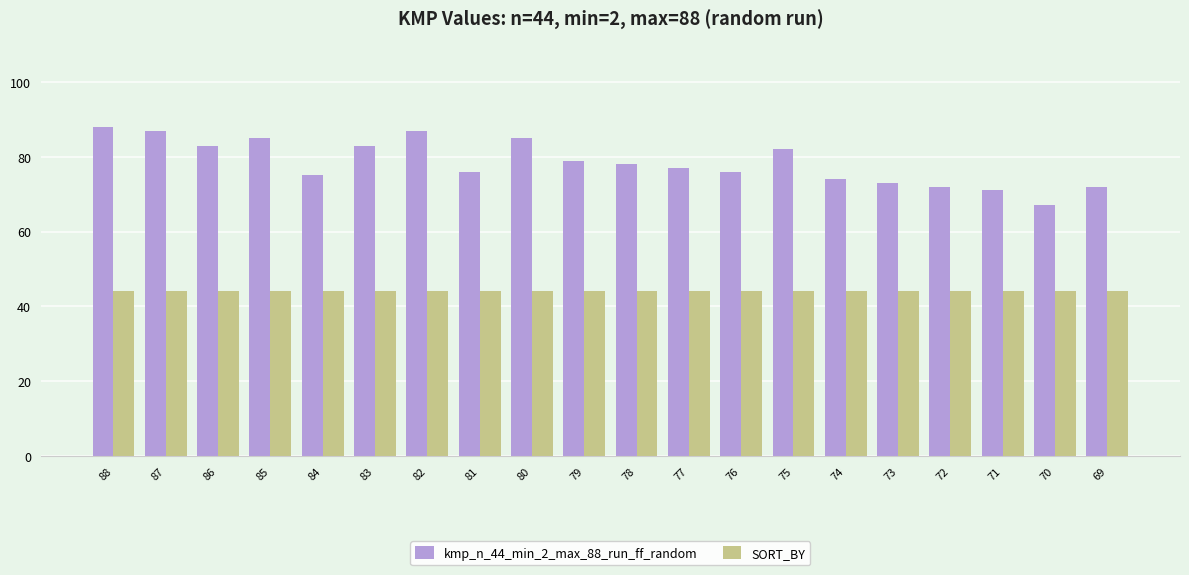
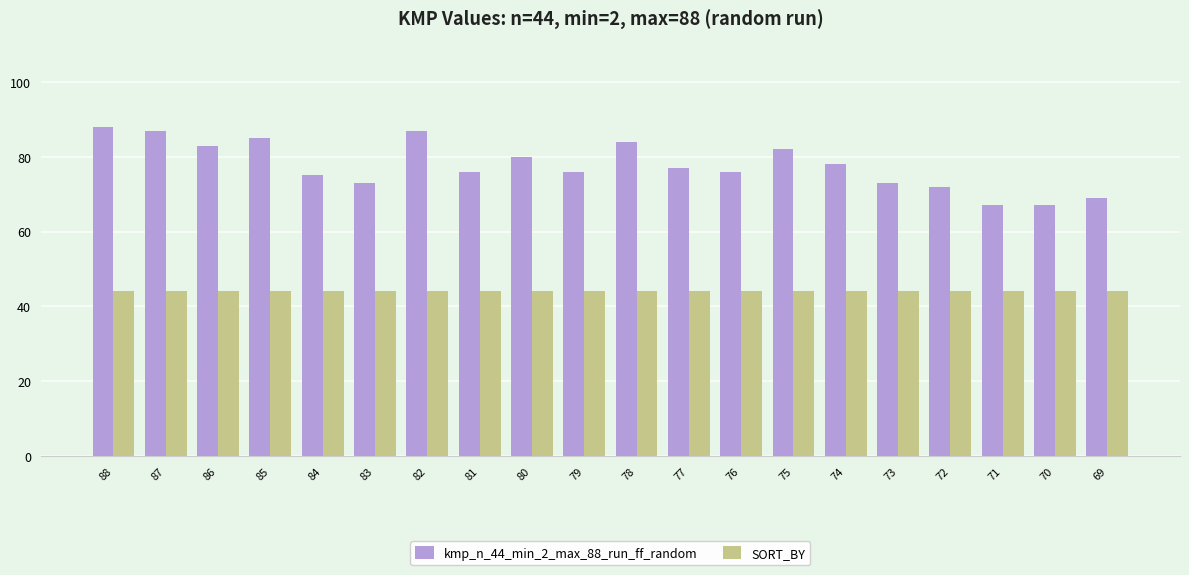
kmp_n_44_min_2_max_88_run_ff_random, 83: 83 -> 73
kmp_n_44_min_2_max_88_run_ff_random, 80: 85 -> 80
kmp_n_44_min_2_max_88_run_ff_random, 79: 79 -> 76
kmp_n_44_min_2_max_88_run_ff_random, 78: 78 -> 84
kmp_n_44_min_2_max_88_run_ff_random, 74: 74 -> 78
kmp_n_44_min_2_max_88_run_ff_random, 71: 71 -> 67
kmp_n_44_min_2_max_88_run_ff_random, 69: 72 -> 69
